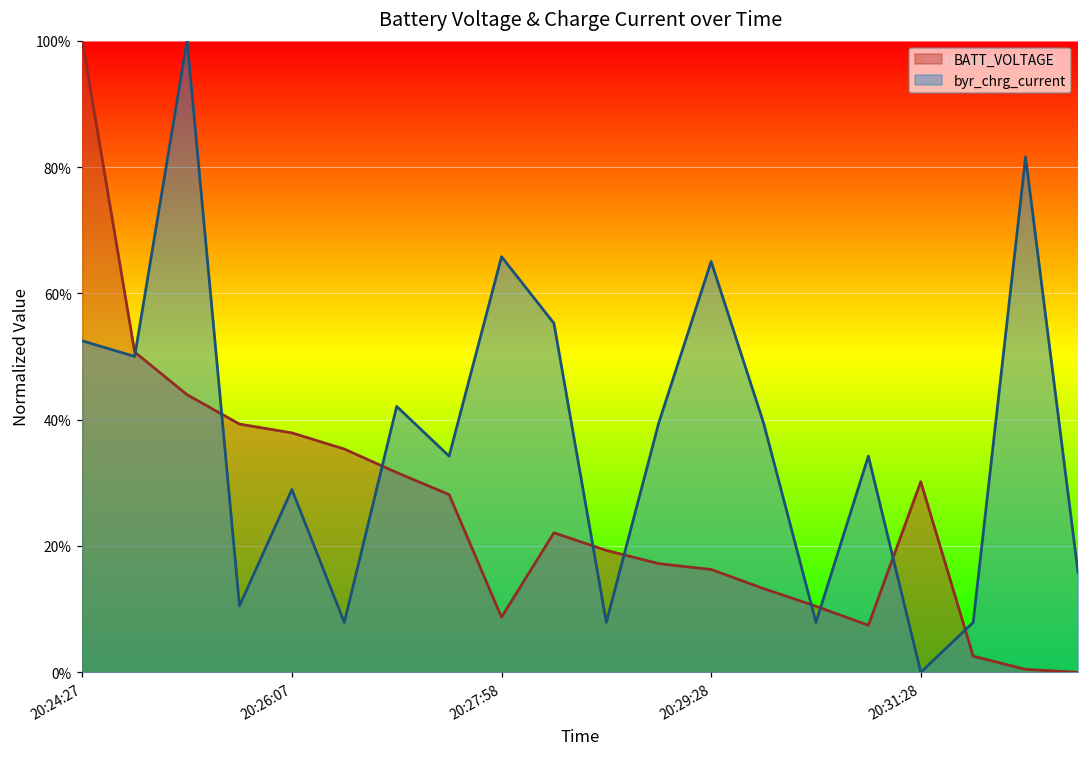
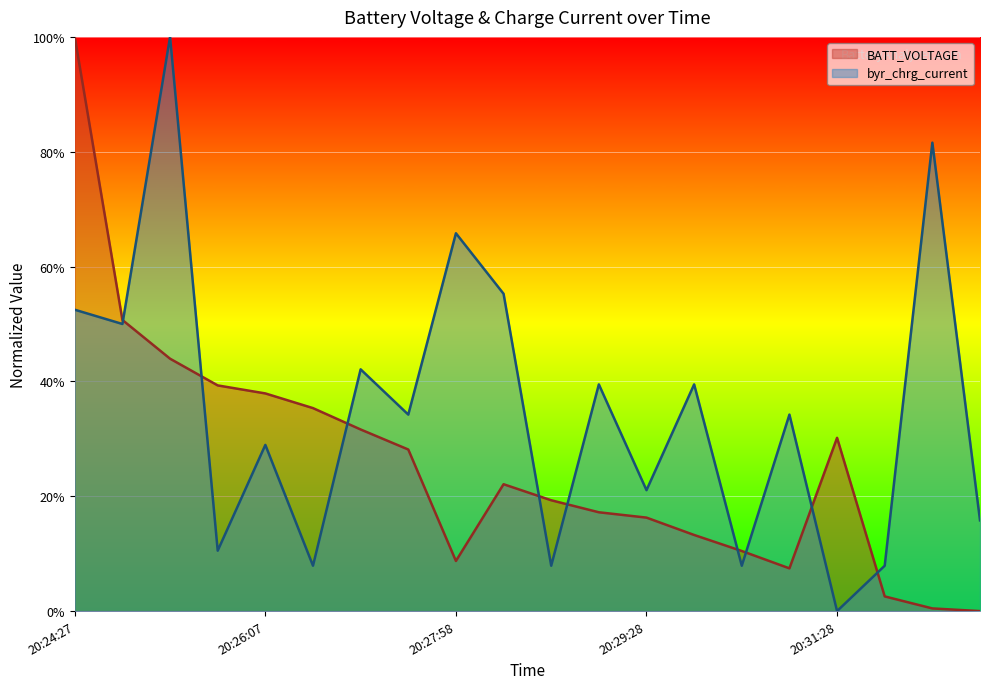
byr_chrg_current, 20:29:28: 65% -> 21%
